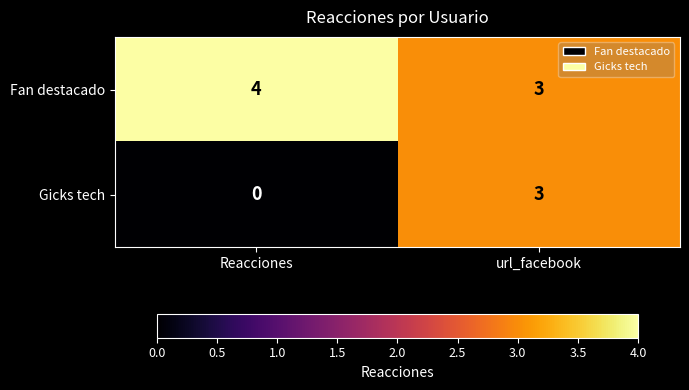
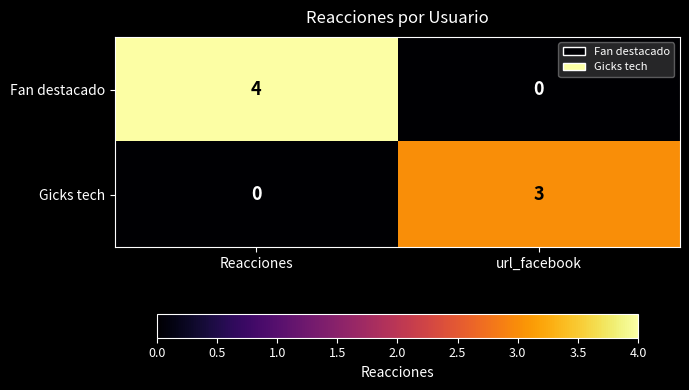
Fan destacado, url_facebook: 3 -> 0
